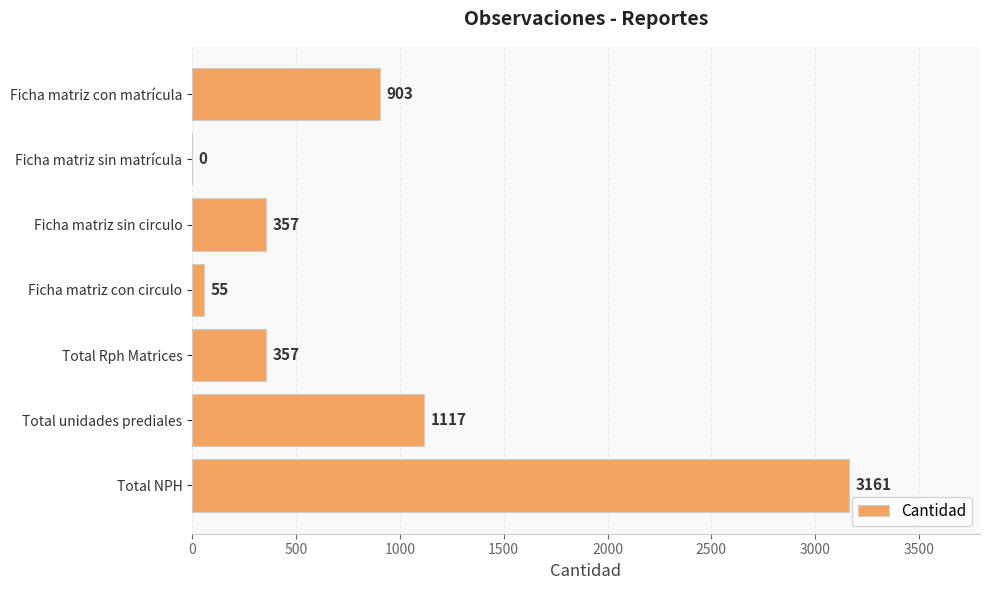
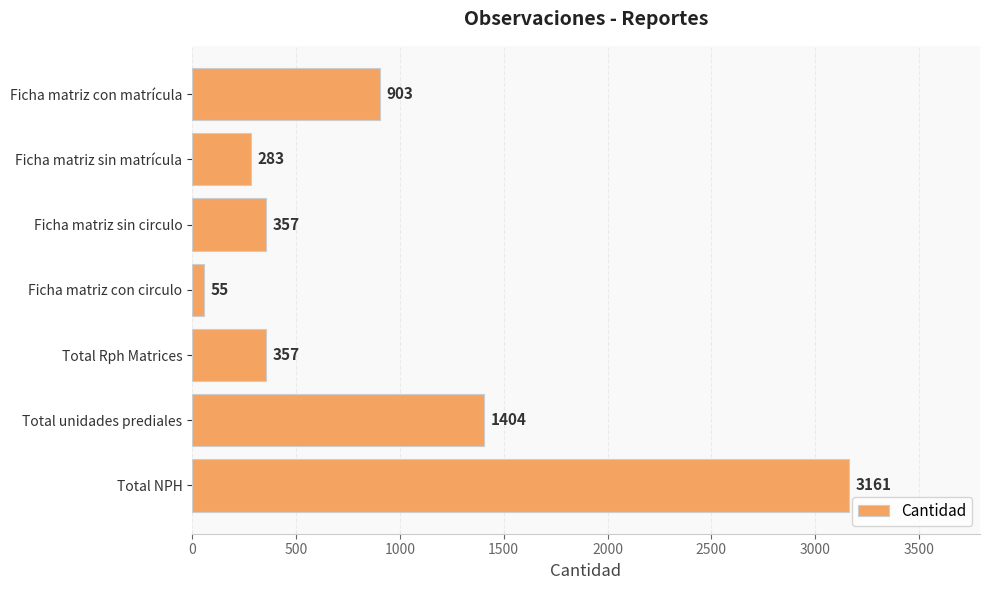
Ficha matriz sin matrícula: 0 -> 283
Total unidades prediales: 1117 -> 1404
